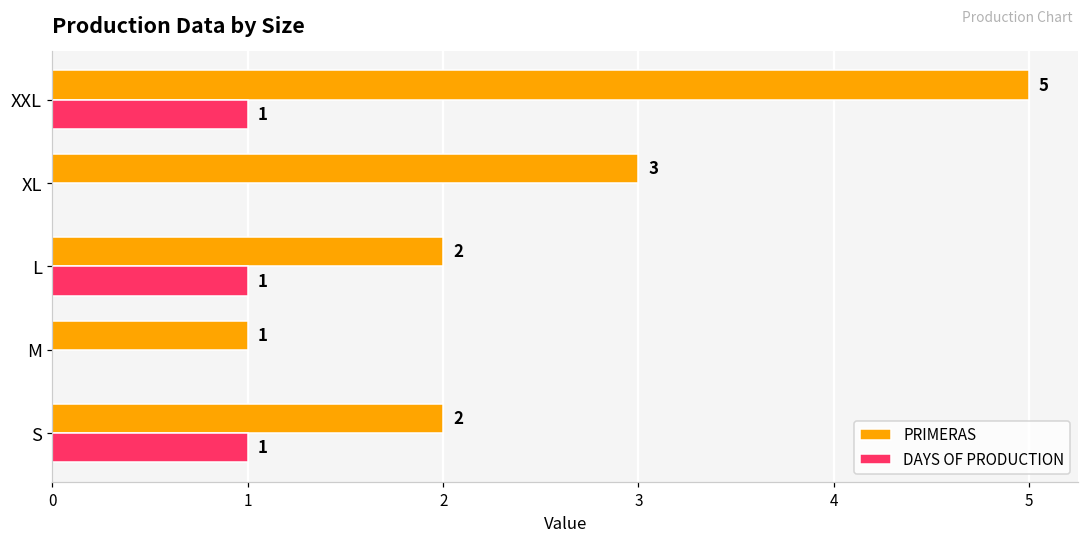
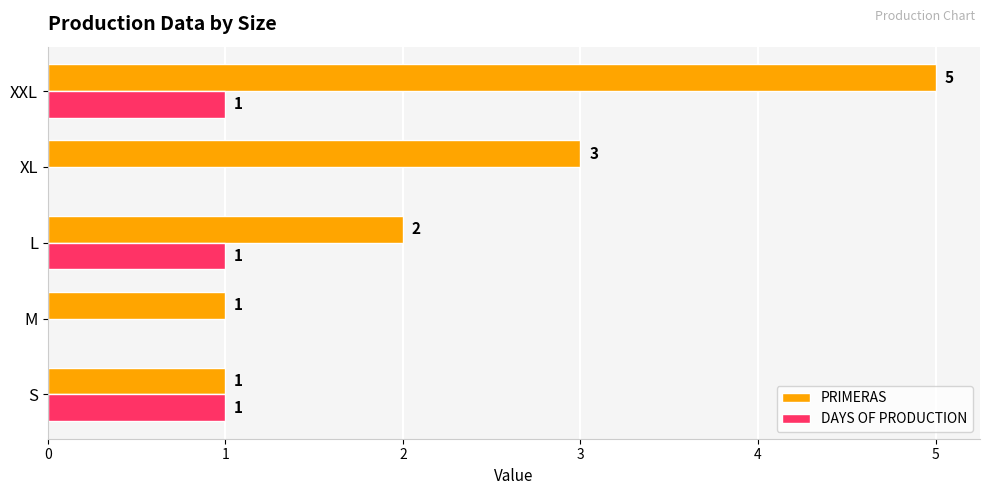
PRIMERAS, S: 2 -> 1
